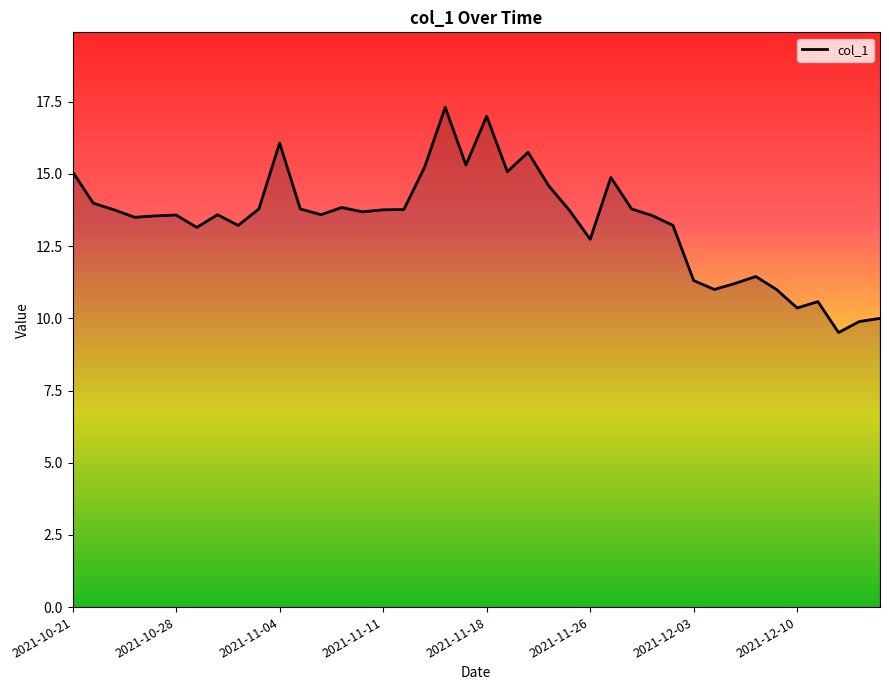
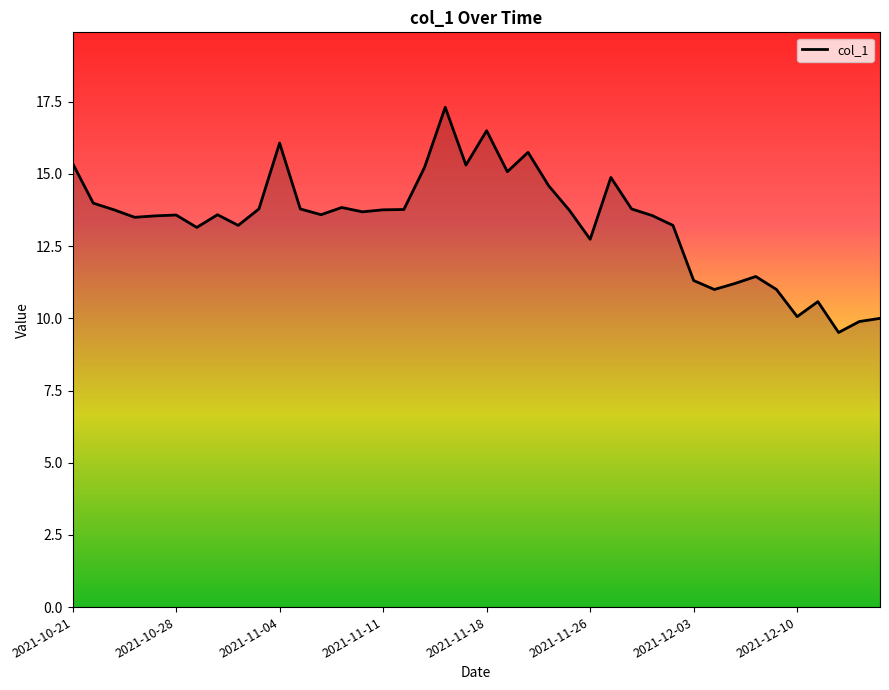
2021-10-21: 15.1 -> 15.4
2021-11-18: 17.0 -> 16.5
2021-12-10: 10.4 -> 10.1
